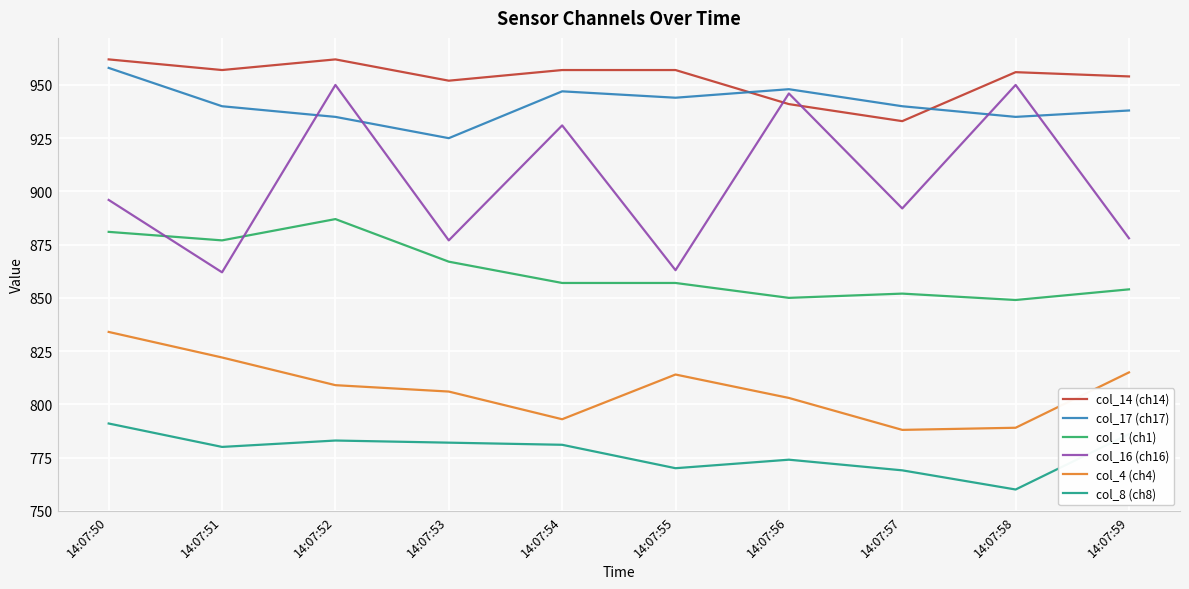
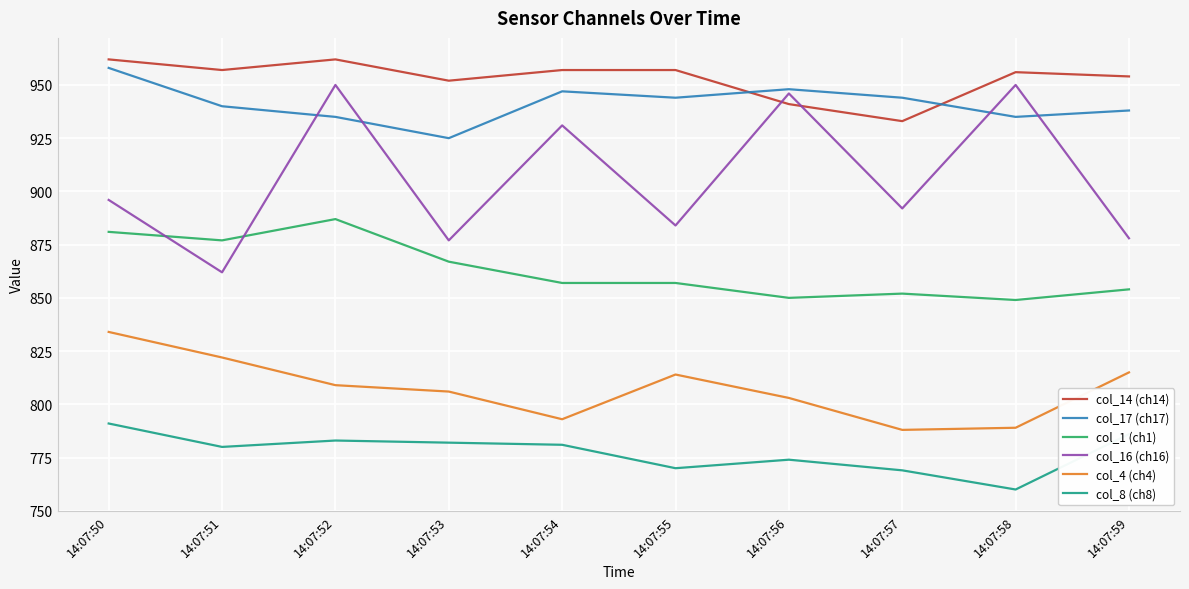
col_16 (ch16), 14:07:55: 863 -> 884
col_17 (ch17), 14:07:57: 940 -> 944
